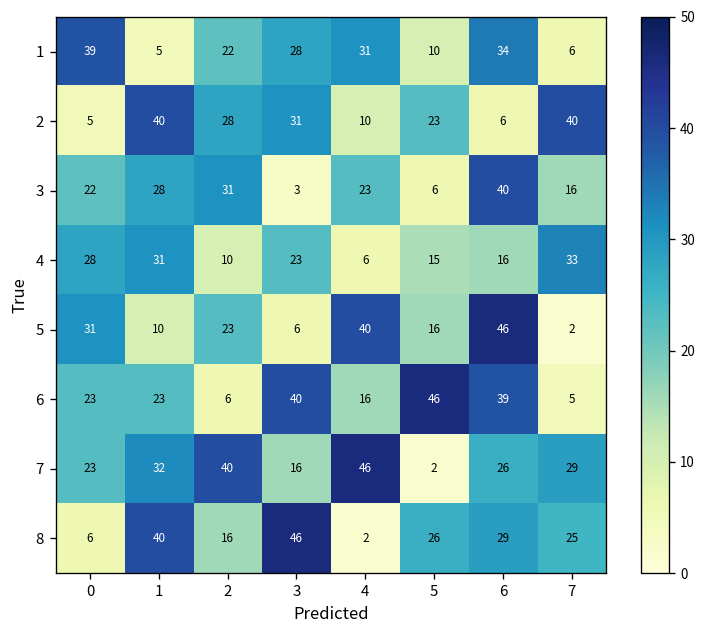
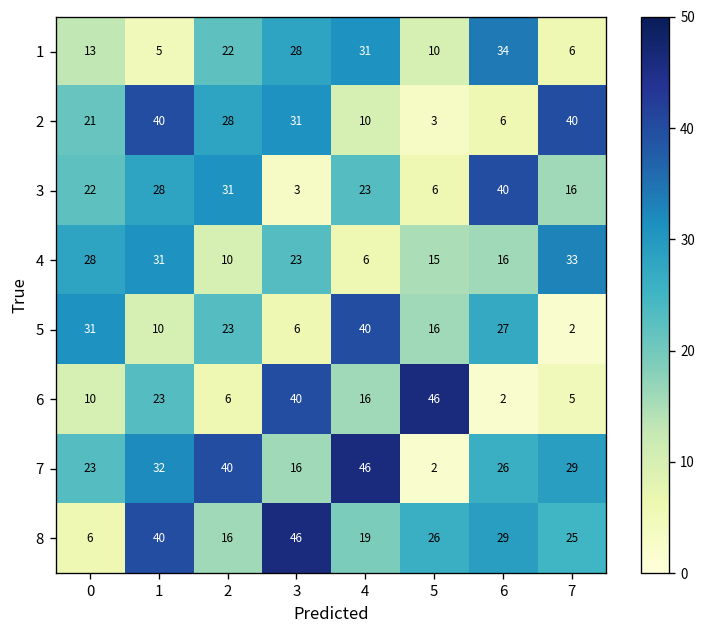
1, 0: 39 -> 13
2, 0: 5 -> 21
2, 5: 23 -> 3
5, 6: 46 -> 27
6, 0: 23 -> 10
6, 6: 39 -> 2
8, 4: 2 -> 19
